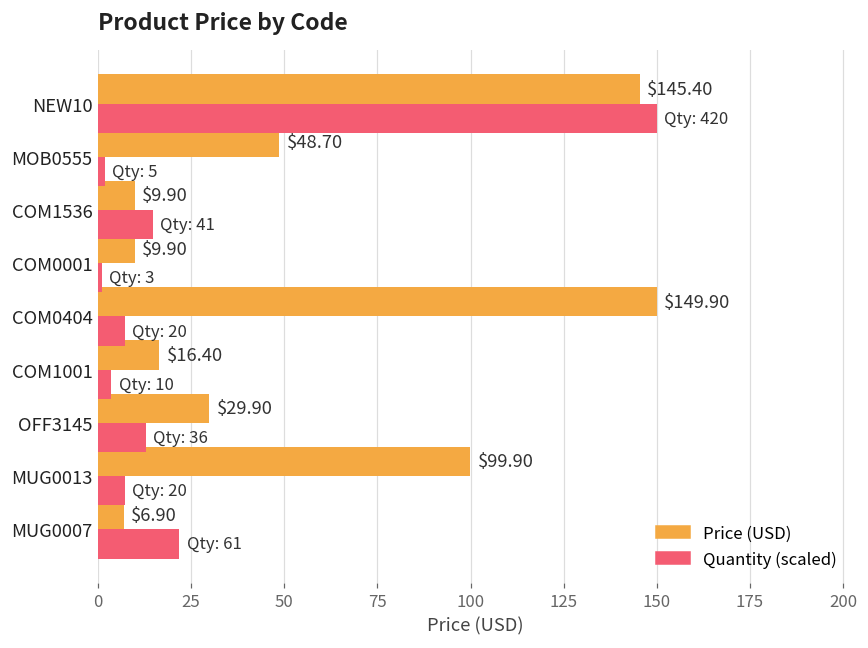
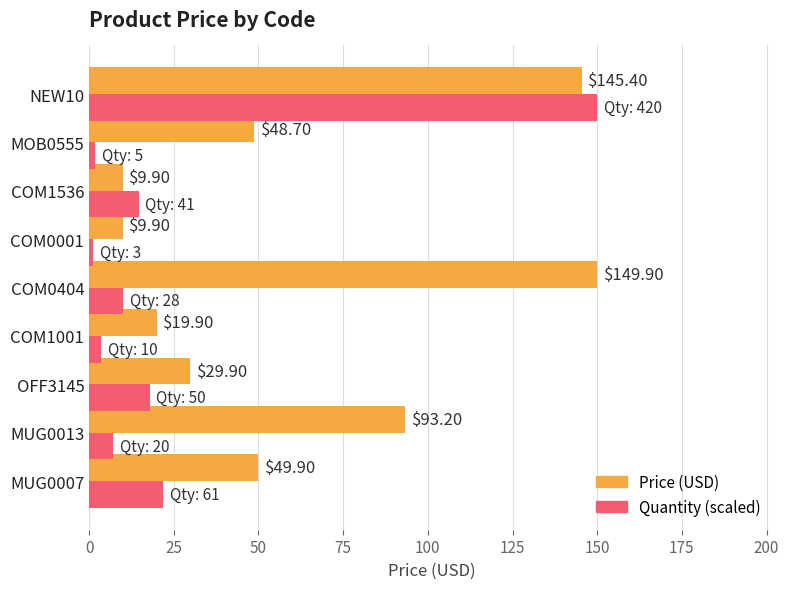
Quantity (scaled), COM0404: 20 -> 28
Price (USD), COM1001: $16.40 -> $19.90
Quantity (scaled), OFF3145: 36 -> 50
Price (USD), MUG0013: $99.90 -> $93.20
Price (USD), MUG0007: $6.90 -> $49.90
